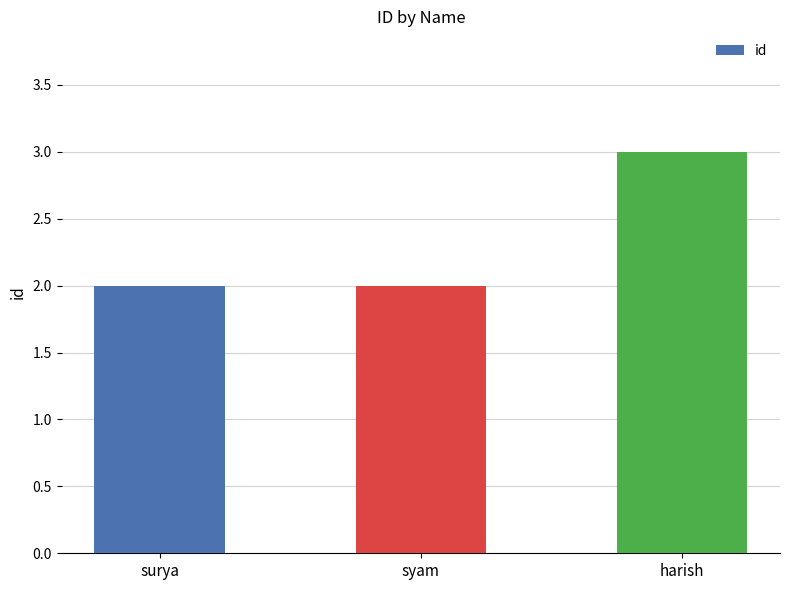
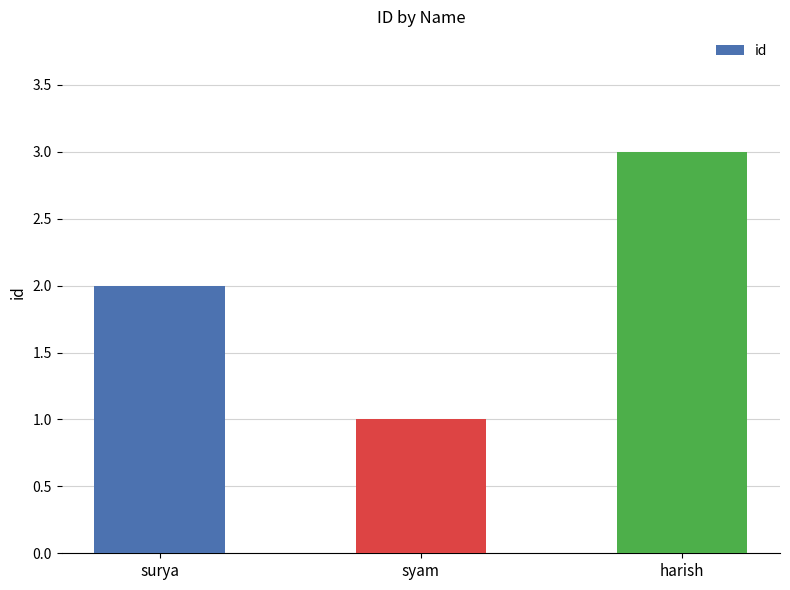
syam: 2 -> 1
